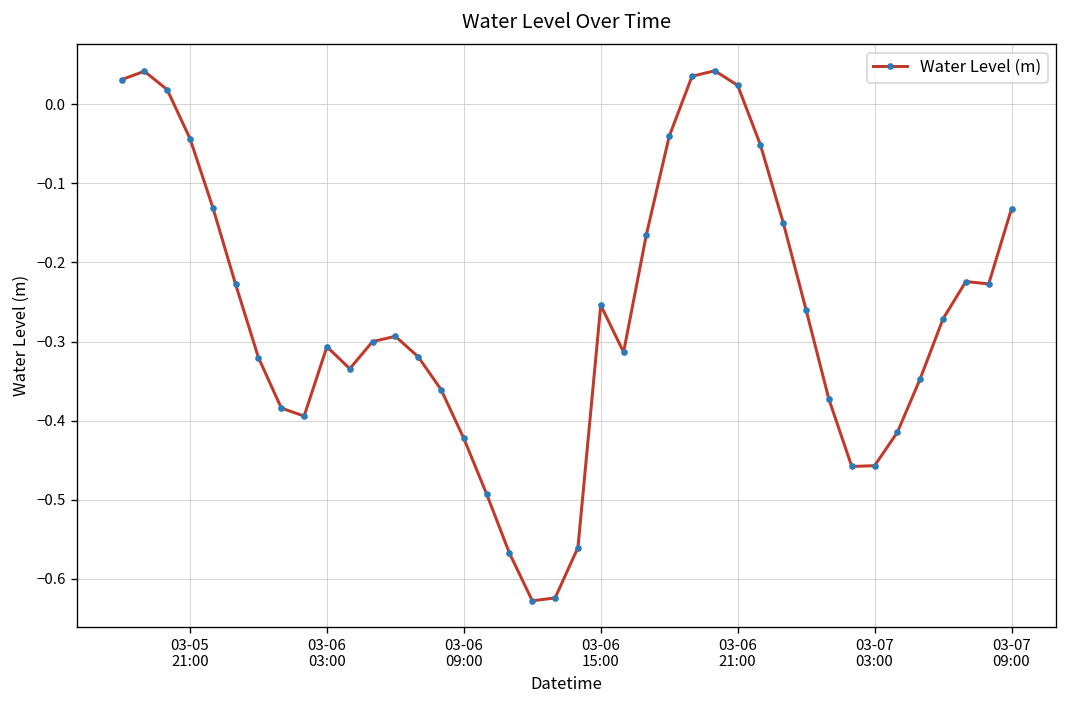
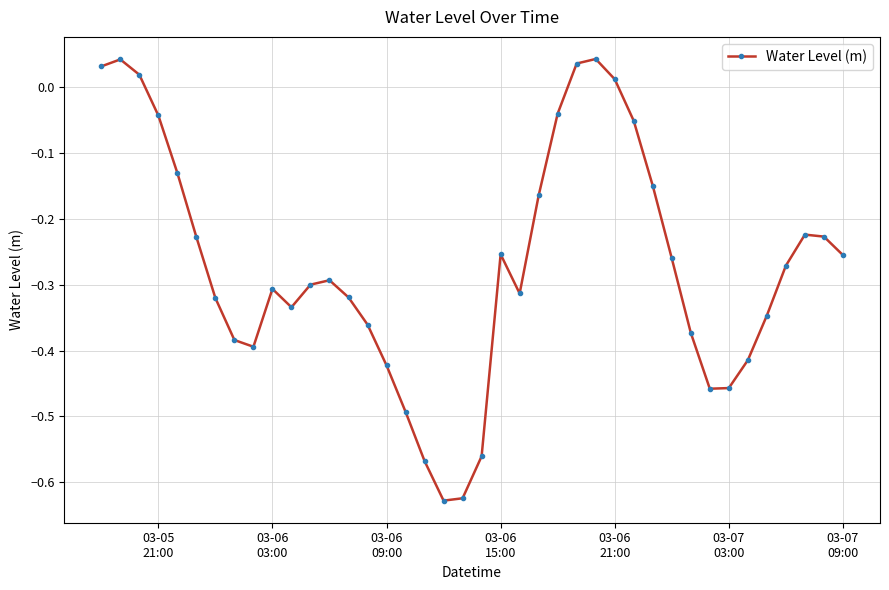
03-06 21:00: 0.02 -> 0.01
03-07 09:00: -0.13 -> -0.26
